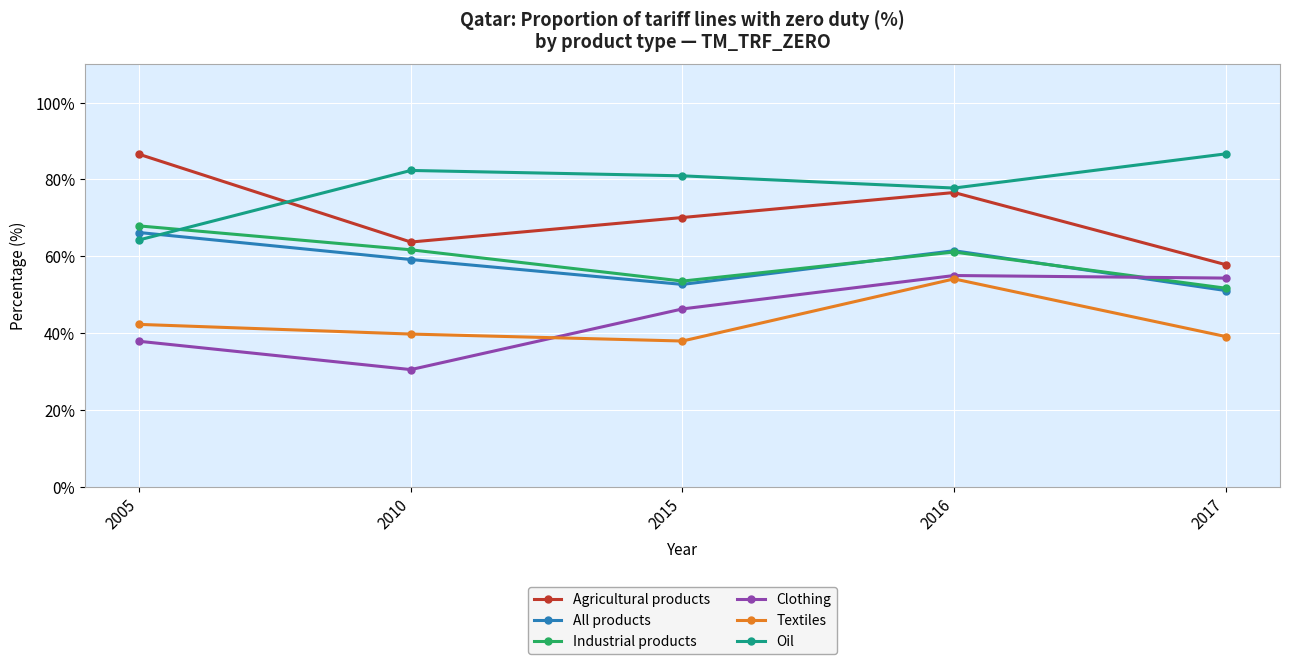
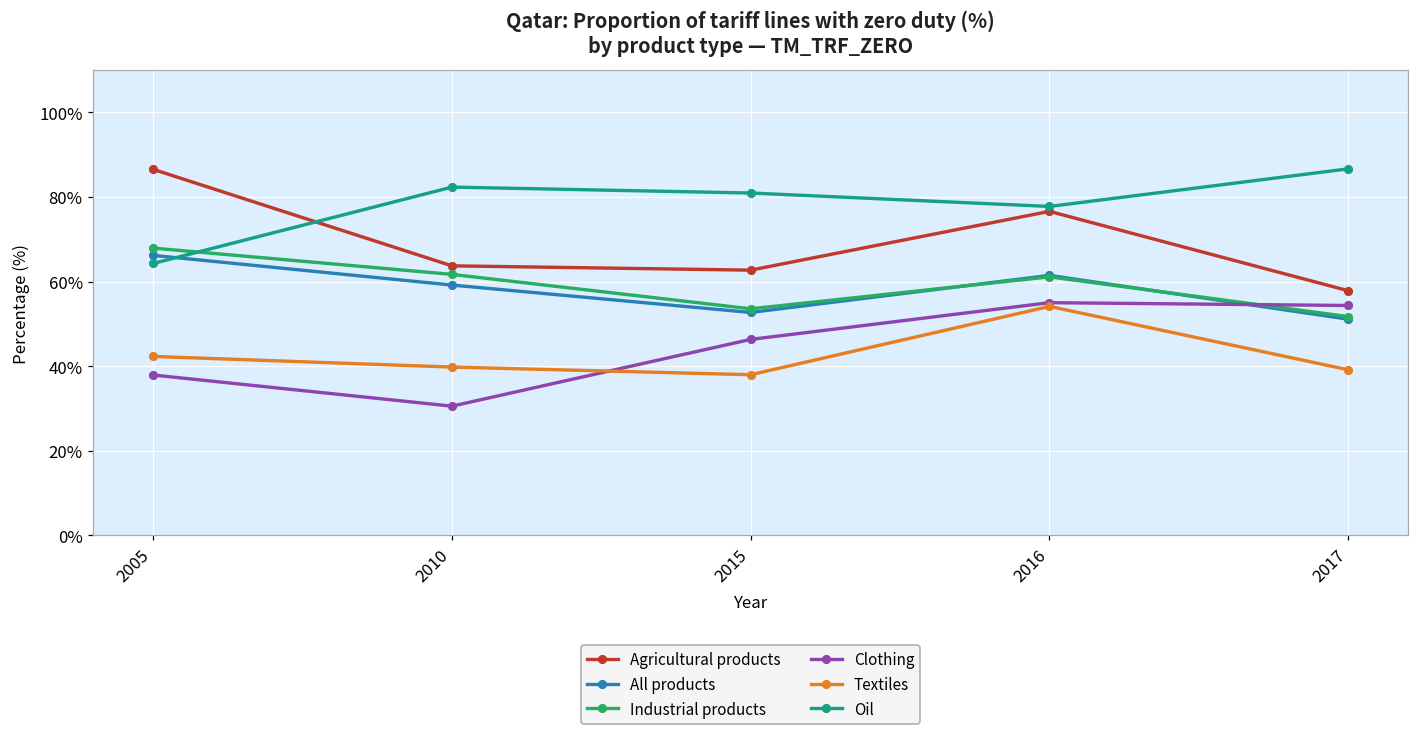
Agricultural products, 2015: 70% -> 63%
